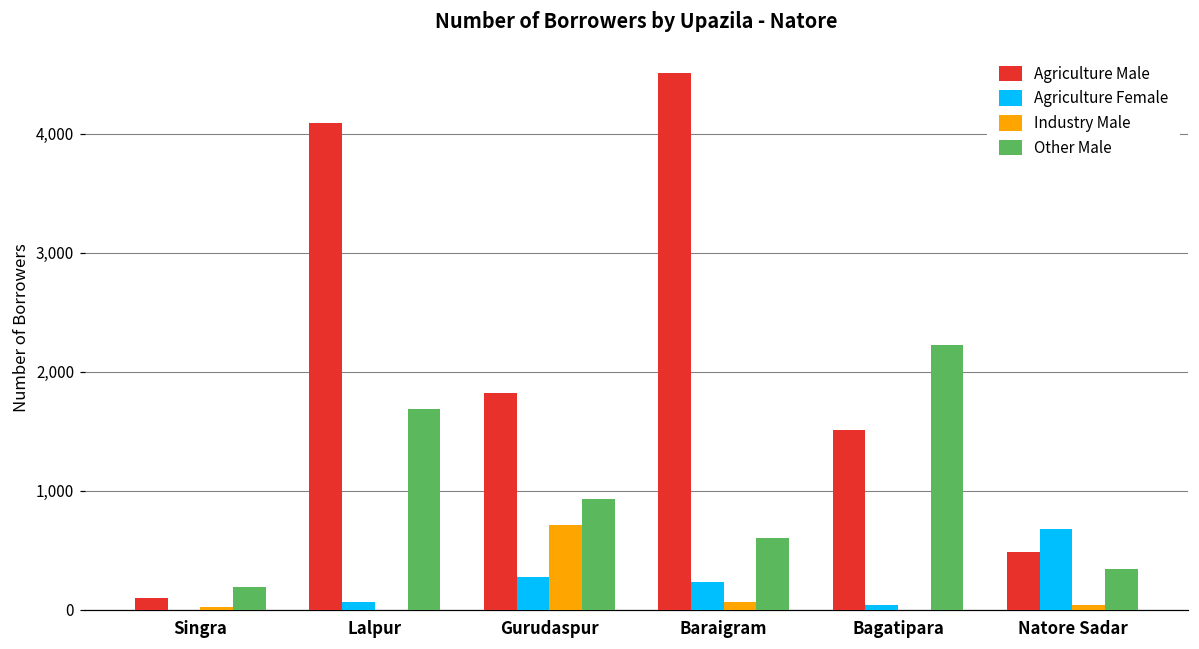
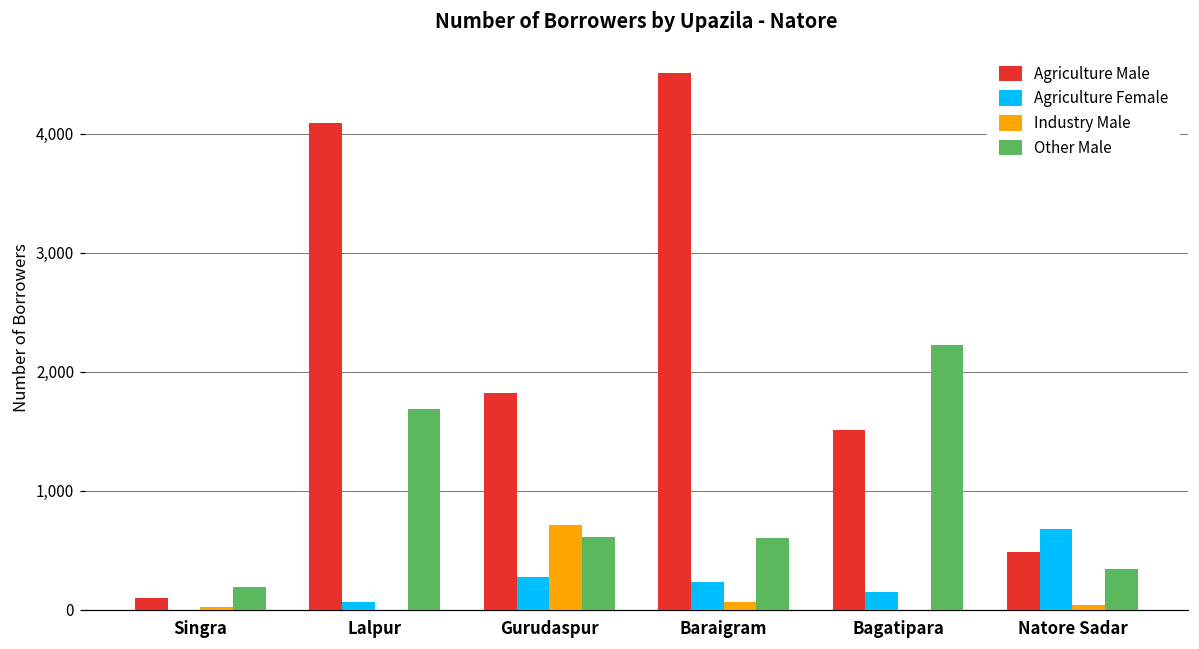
Other Male, Gurudaspur: 930 -> 610
Agriculture Female, Bagatipara: 40 -> 150
